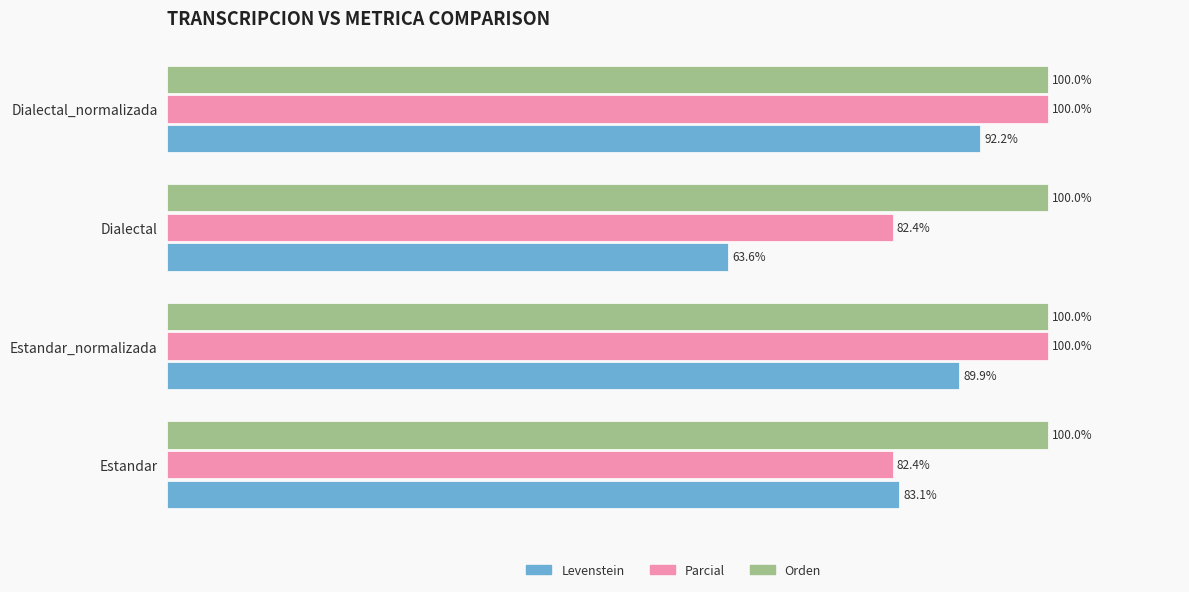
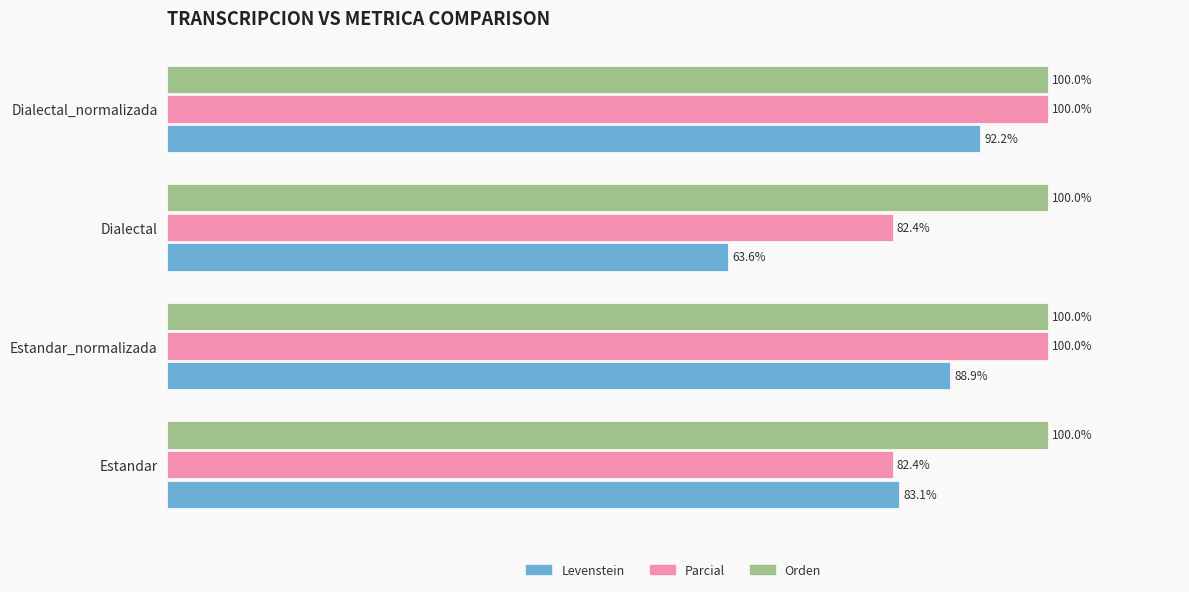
Levenstein, Estandar_normalizada: 89.9% -> 88.9%
